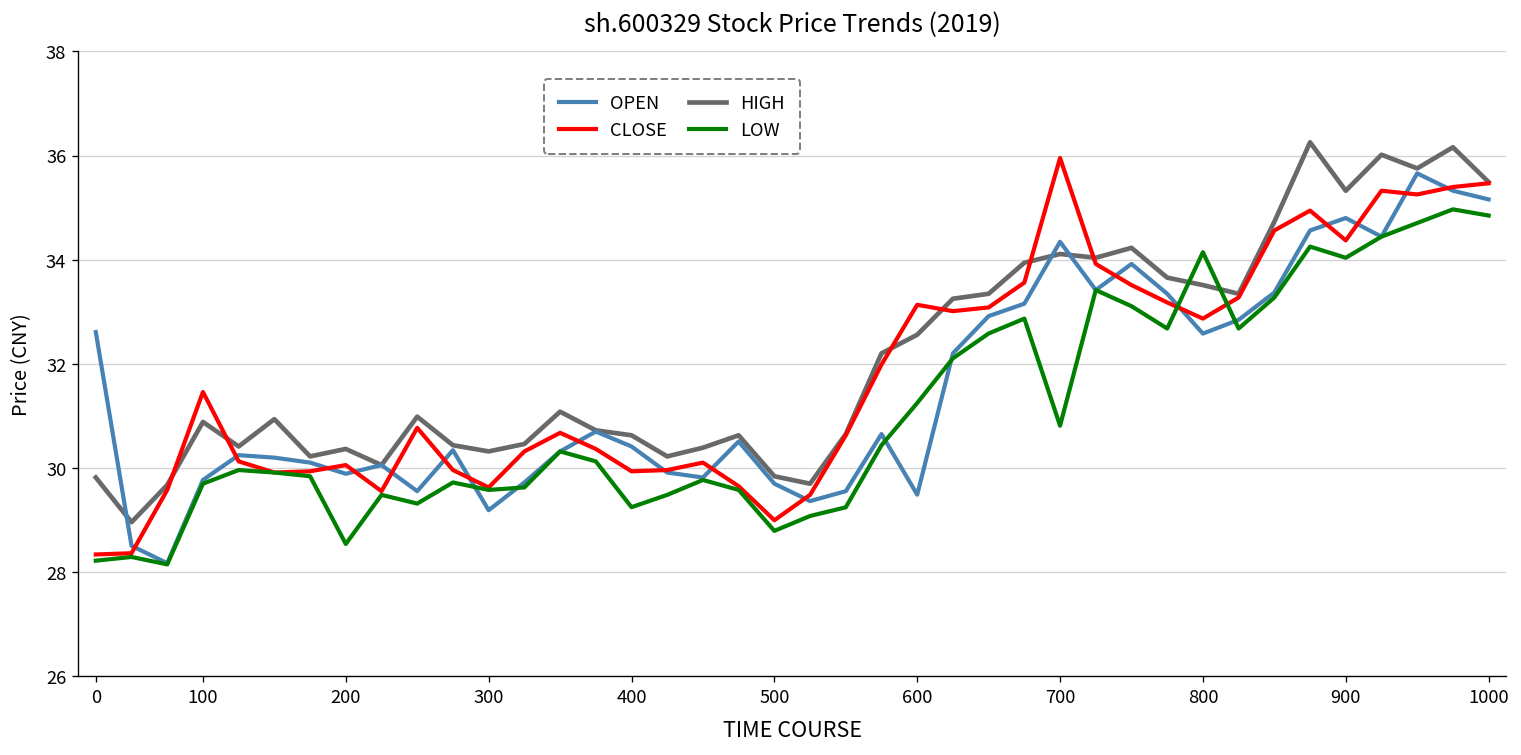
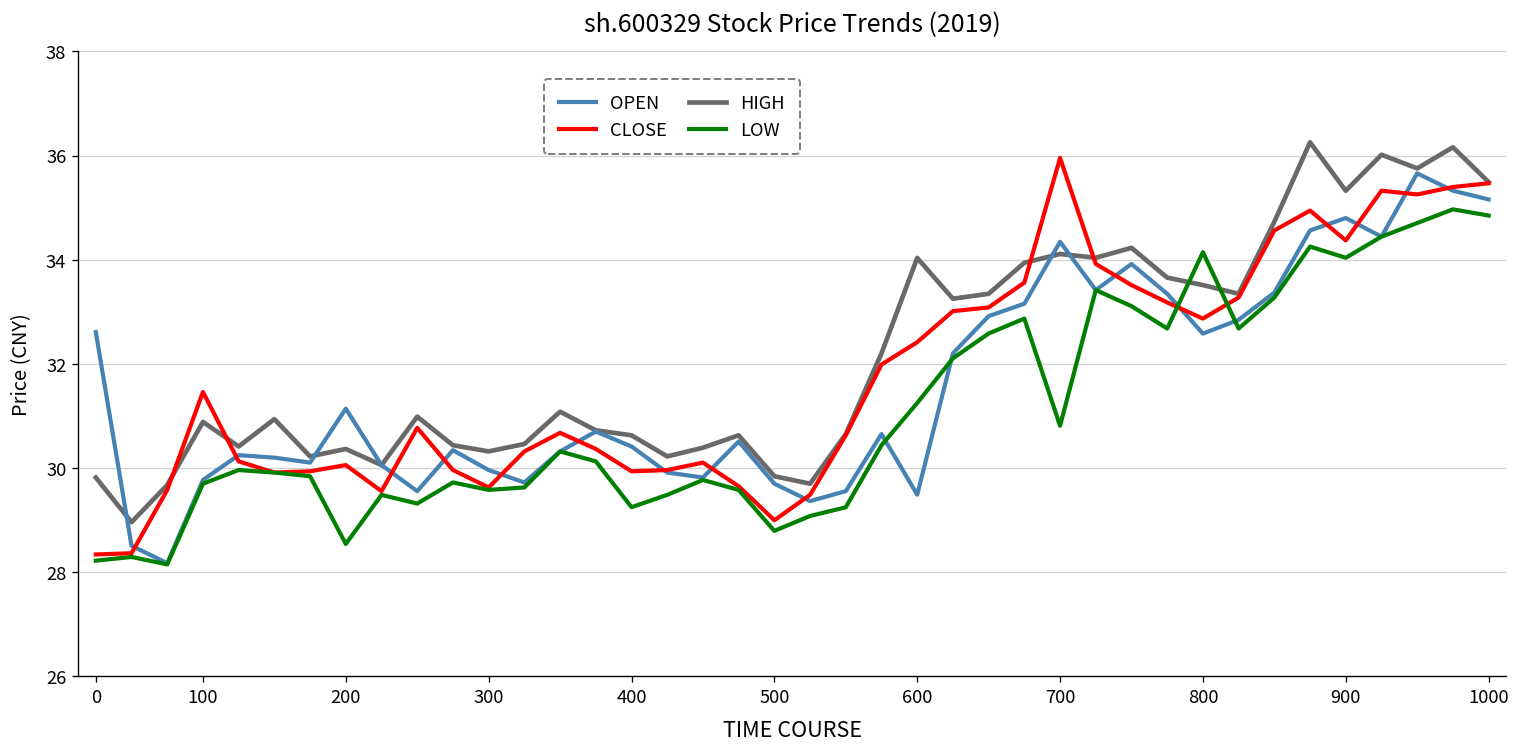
OPEN, 200: 29.9 -> 31.1
OPEN, 300: 29.2 -> 30.0
CLOSE, 600: 33.1 -> 32.4
HIGH, 600: 32.6 -> 34.0
